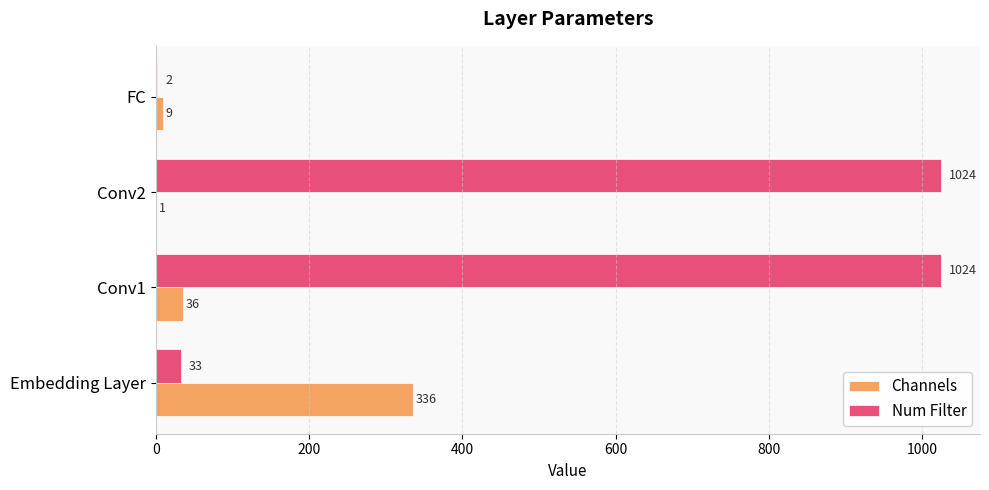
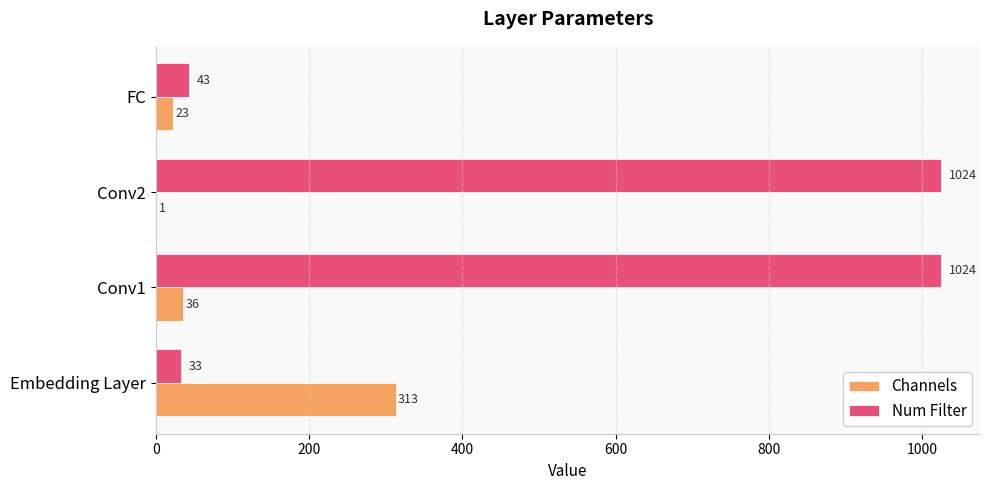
Num Filter, FC: 2 -> 43
Channels, FC: 9 -> 23
Channels, Embedding Layer: 336 -> 313
